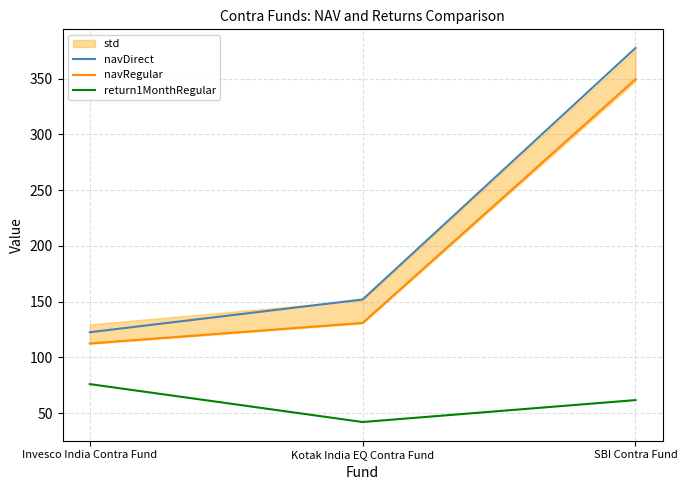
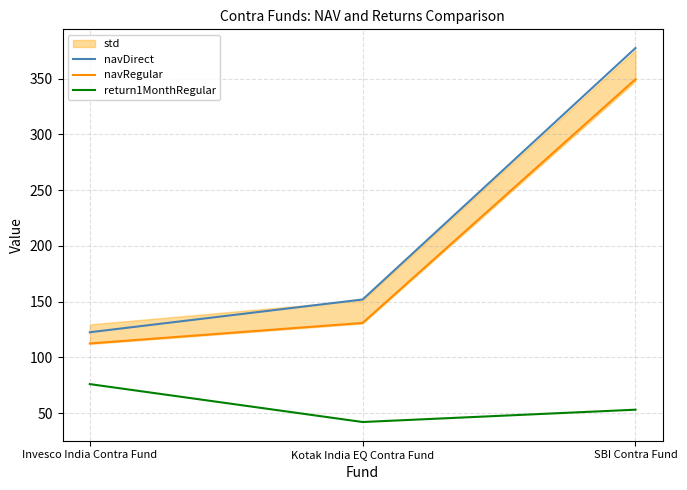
return1MonthRegular, SBI Contra Fund: 62 -> 53
